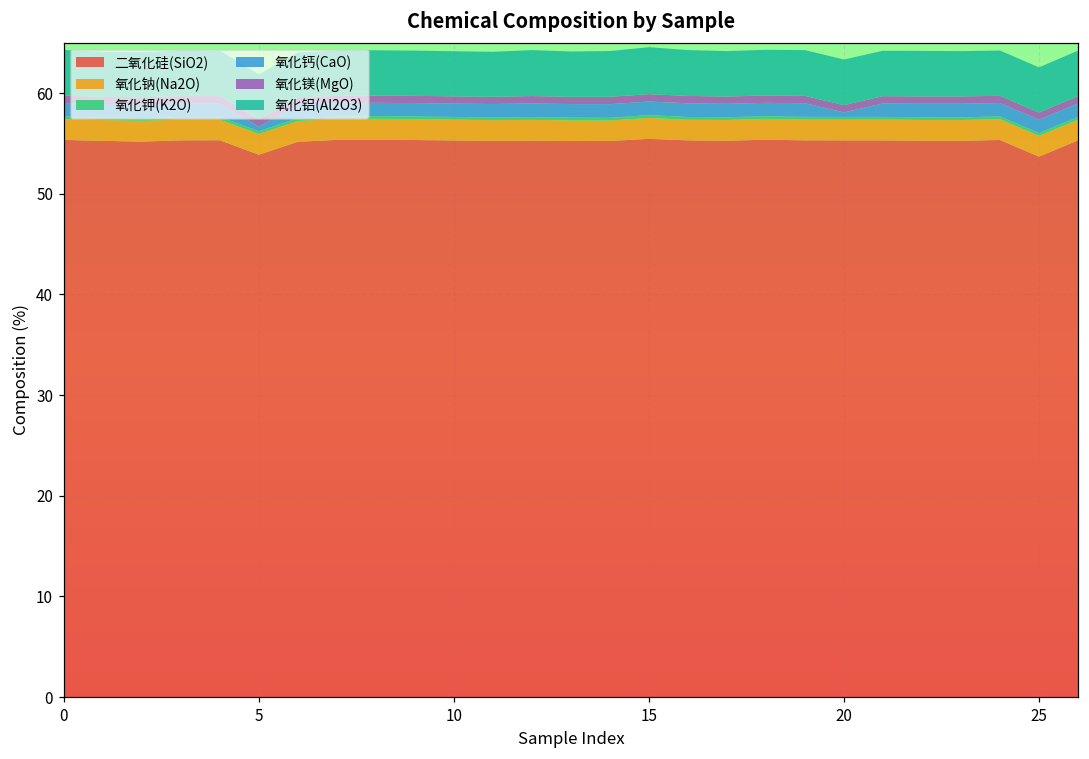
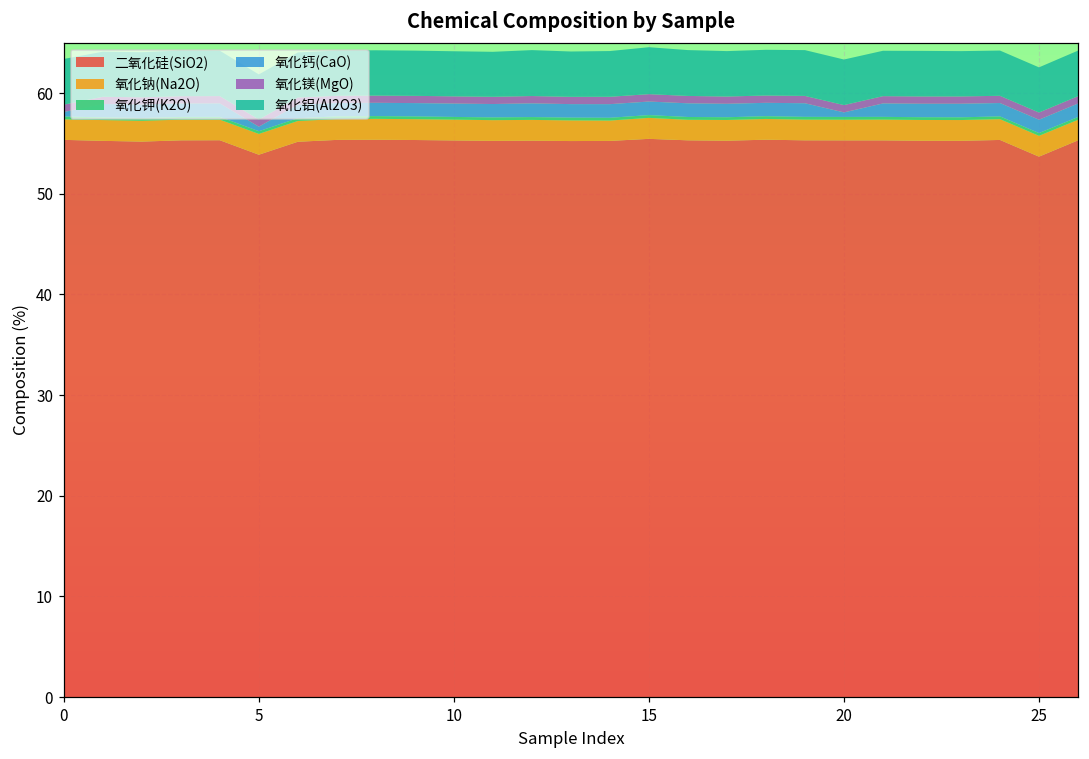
氧化钙(CaO), 0: 1 -> 0
